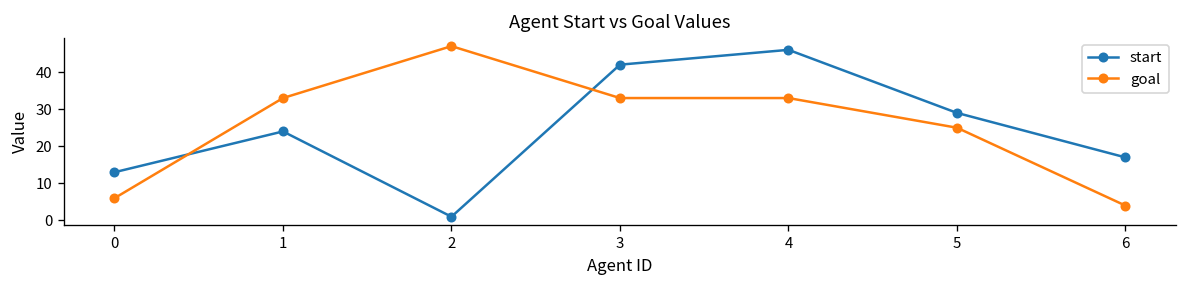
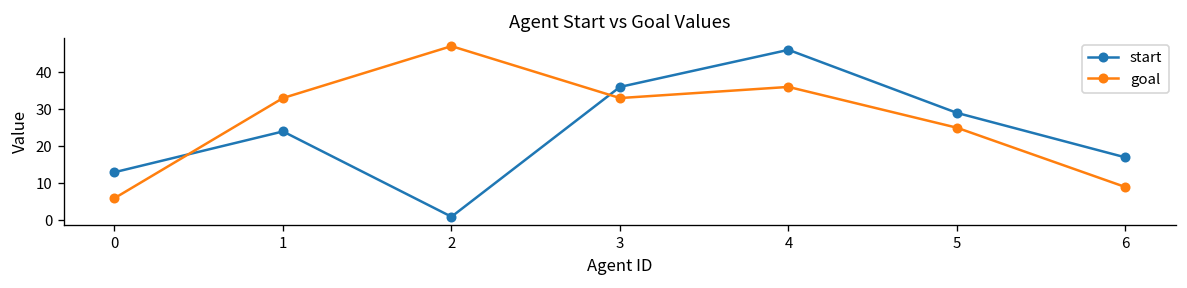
start, 3: 42 -> 36
goal, 4: 33 -> 36
goal, 6: 4 -> 9
